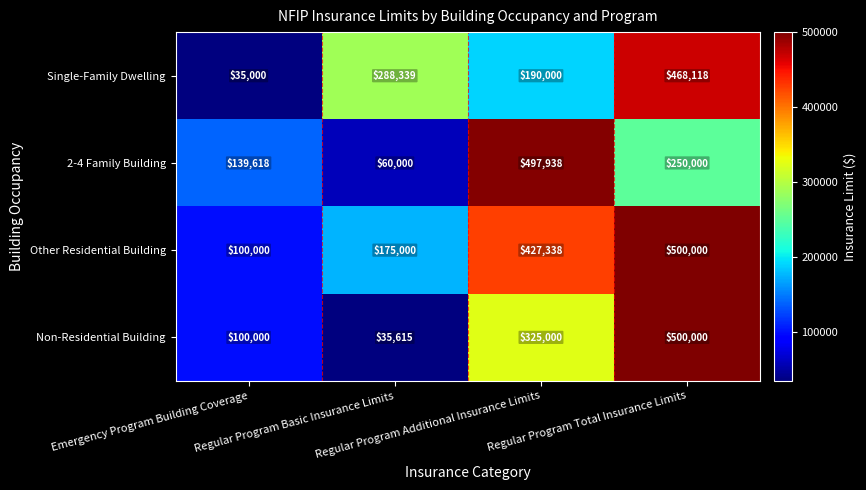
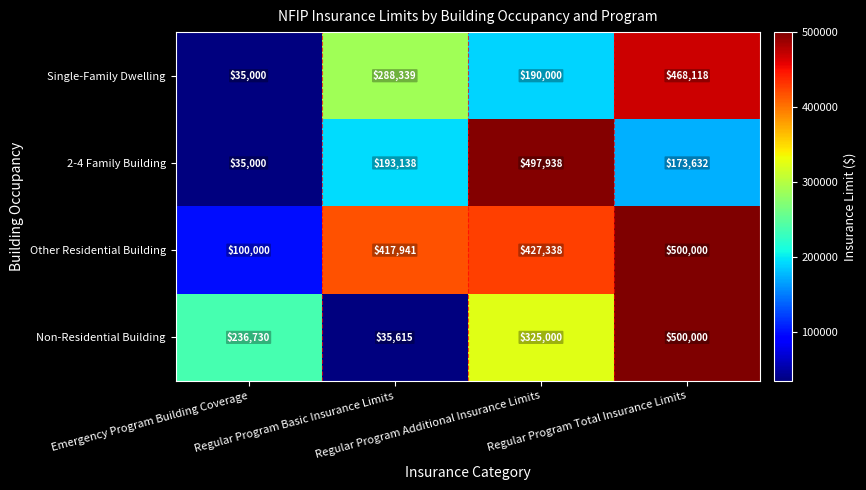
2-4 Family Building, Emergency Program Building Coverage: $139,618 -> $35,000
2-4 Family Building, Regular Program Basic Insurance Limits: $60,000 -> $193,138
2-4 Family Building, Regular Program Total Insurance Limits: $250,000 -> $173,632
Other Residential Building, Regular Program Basic Insurance Limits: $175,000 -> $417,941
Non-Residential Building, Emergency Program Building Coverage: $100,000 -> $236,730
